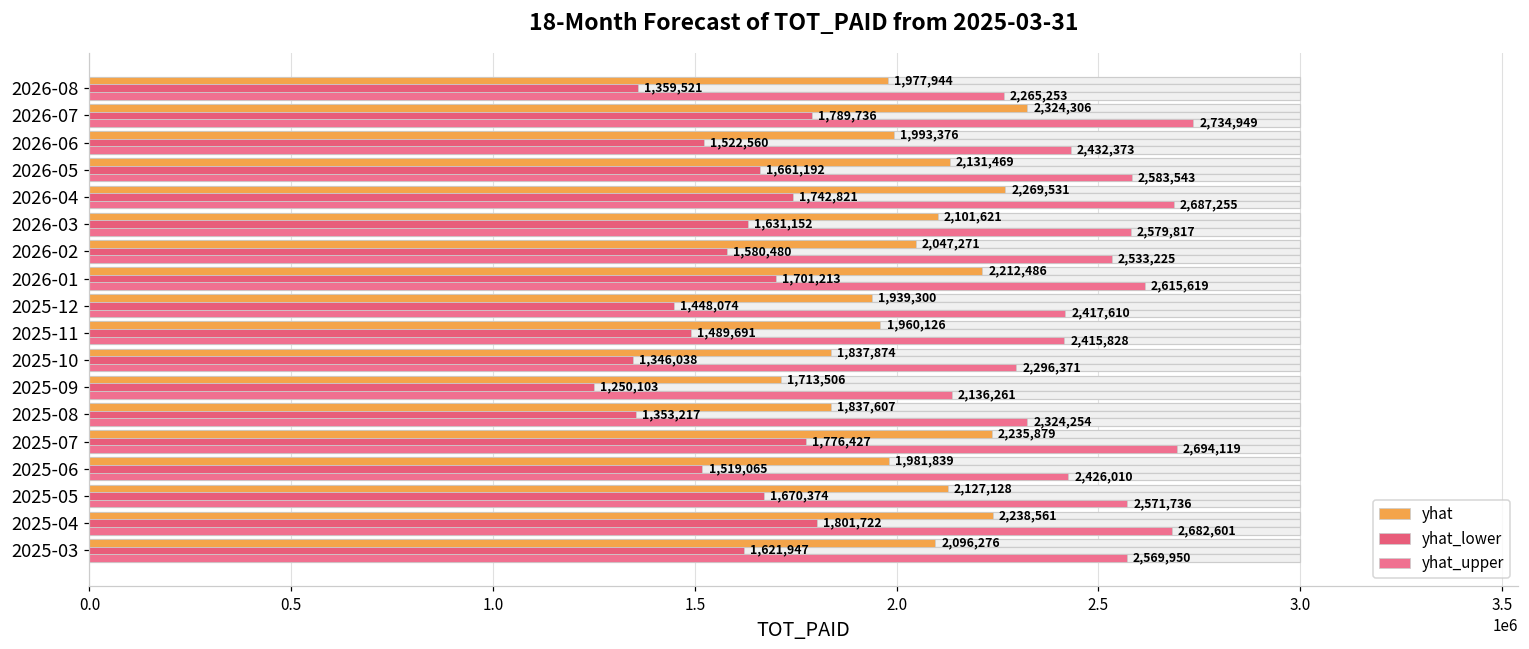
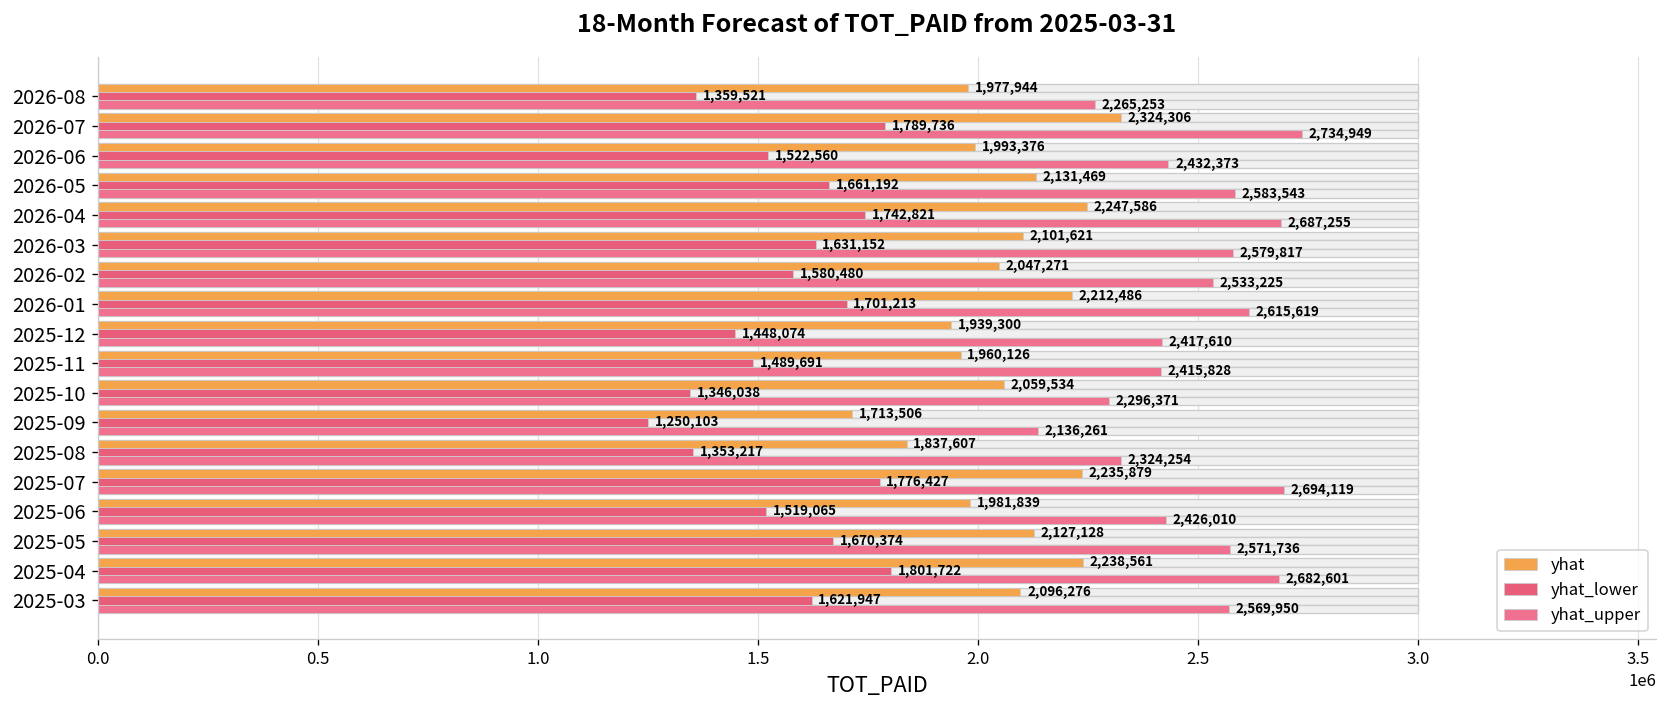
yhat, 2026-04: 2,269,531 -> 2,247,586
yhat, 2025-10: 1,837,874 -> 2,059,534
